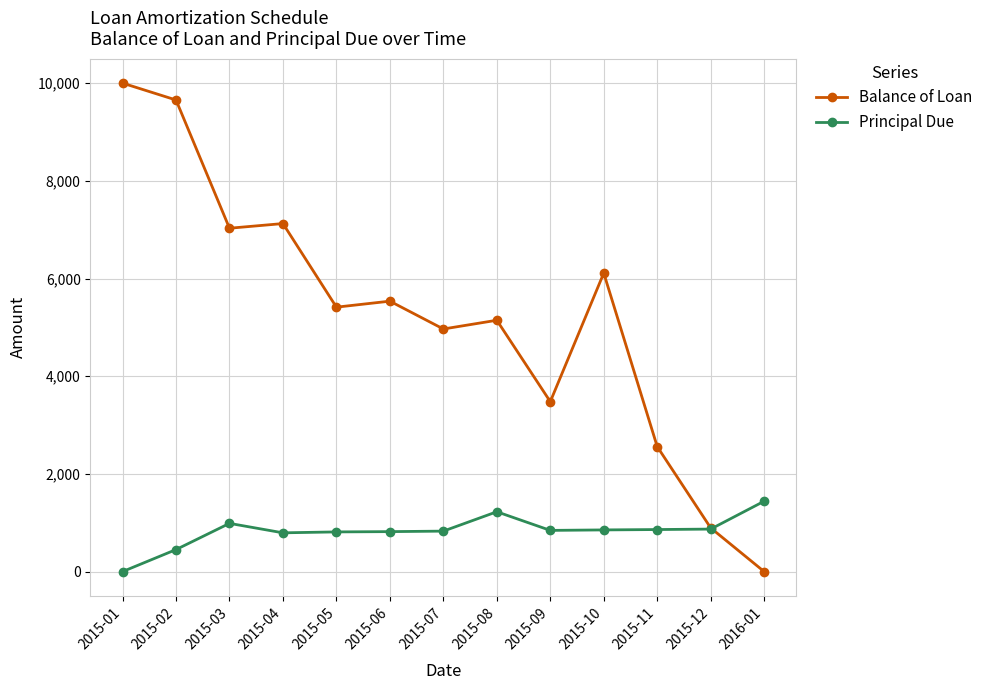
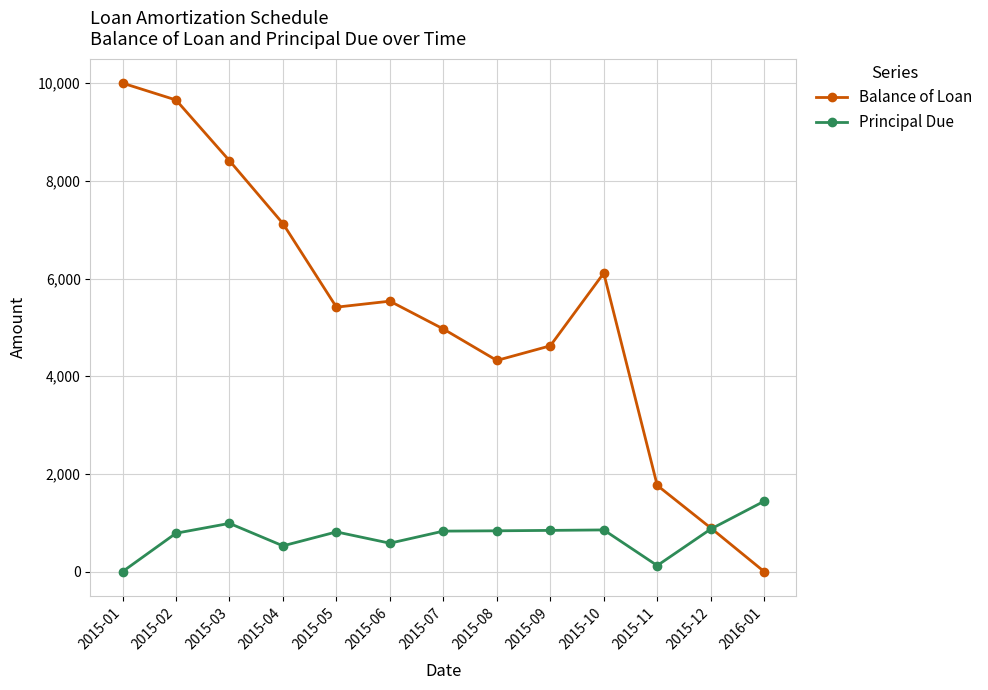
Principal Due, 2015-02: 500 -> 800
Balance of Loan, 2015-03: 7,000 -> 8,400
Principal Due, 2015-04: 800 -> 500
Principal Due, 2015-06: 800 -> 600
Balance of Loan, 2015-08: 5,100 -> 4,300
Principal Due, 2015-08: 1,200 -> 800
Balance of Loan, 2015-09: 3,500 -> 4,600
Balance of Loan, 2015-11: 2,600 -> 1,800
Principal Due, 2015-11: 900 -> 100
